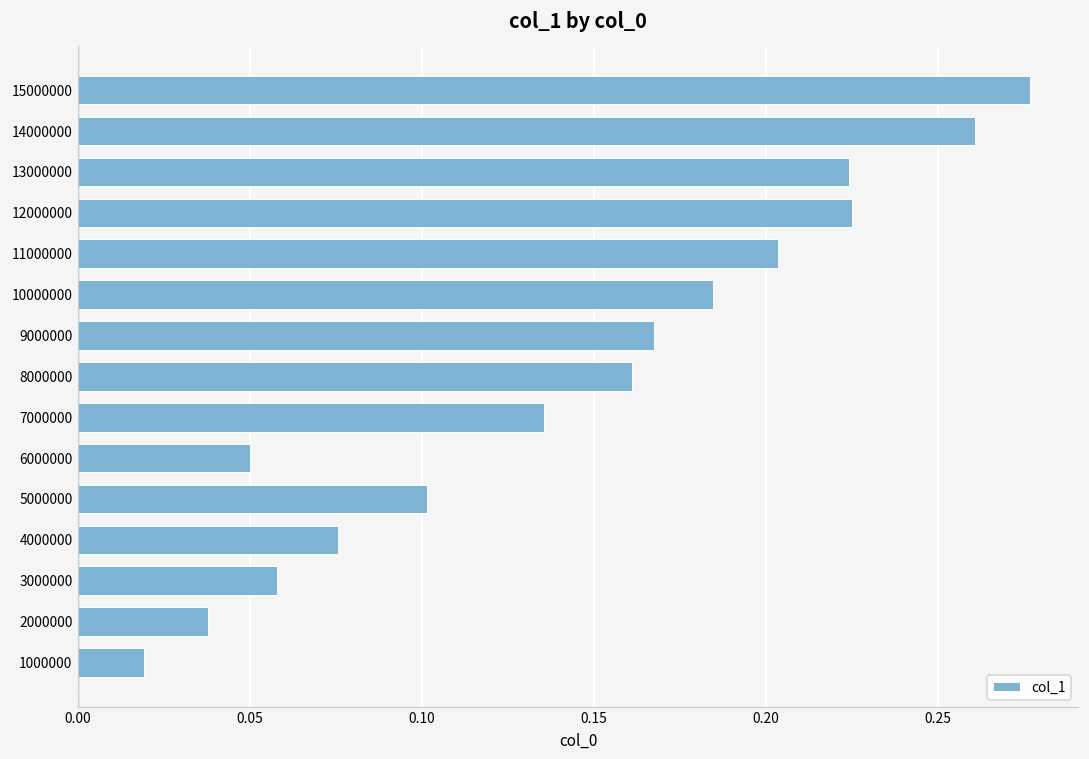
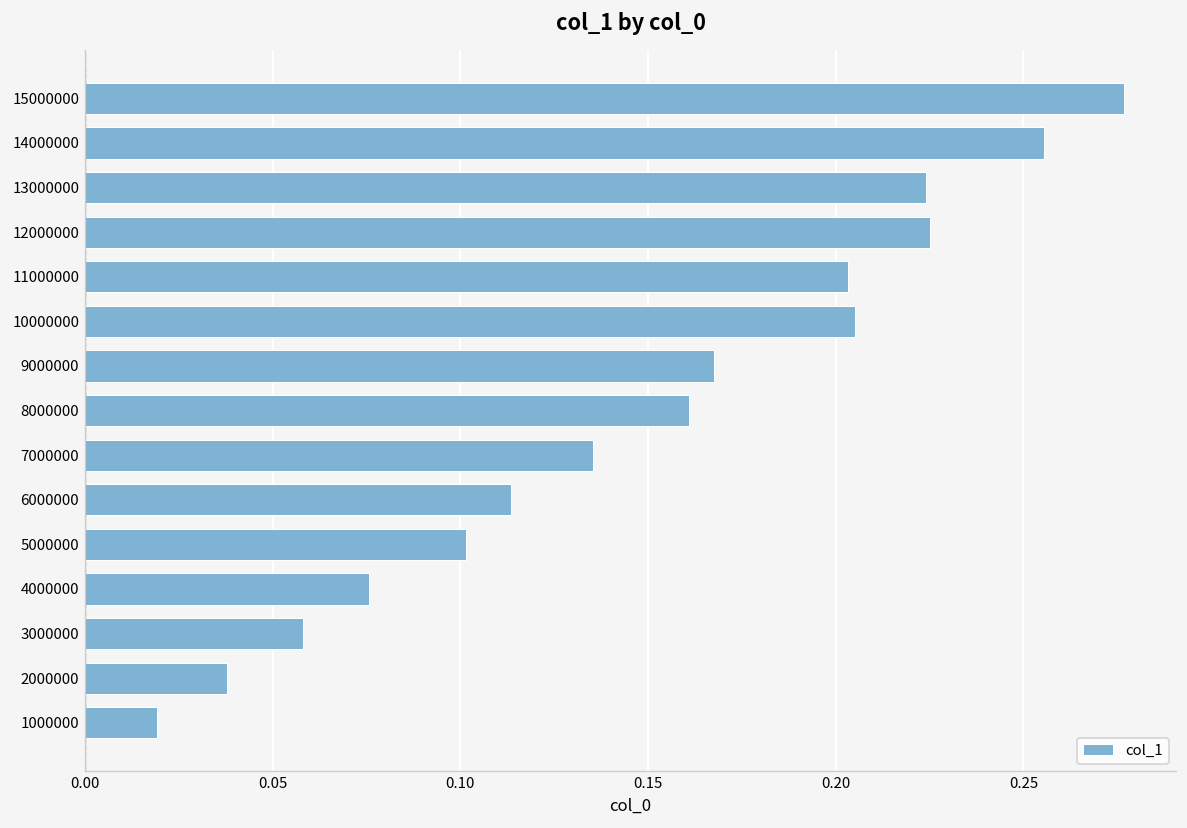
14000000: 0.261 -> 0.255
10000000: 0.185 -> 0.205
6000000: 0.050 -> 0.114
